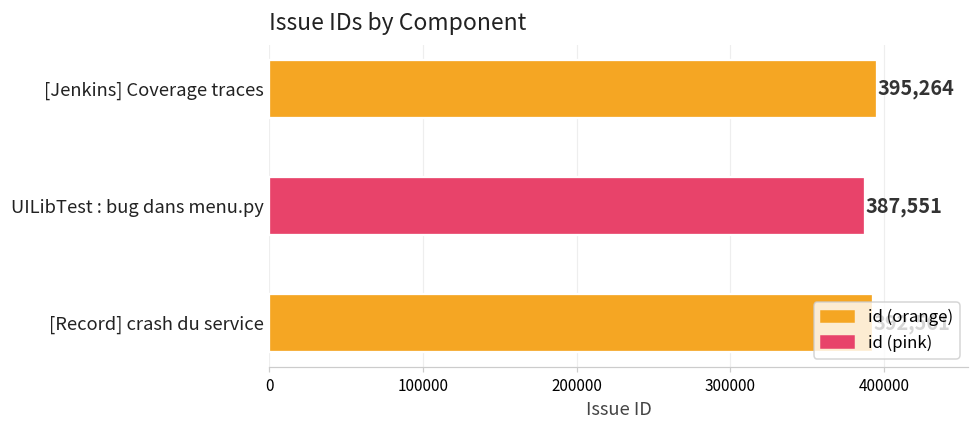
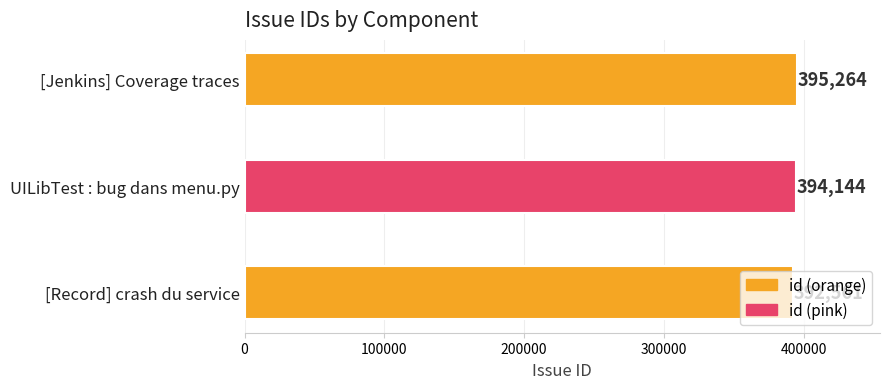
UILibTest : bug dans menu.py: 387,551 -> 394,144
